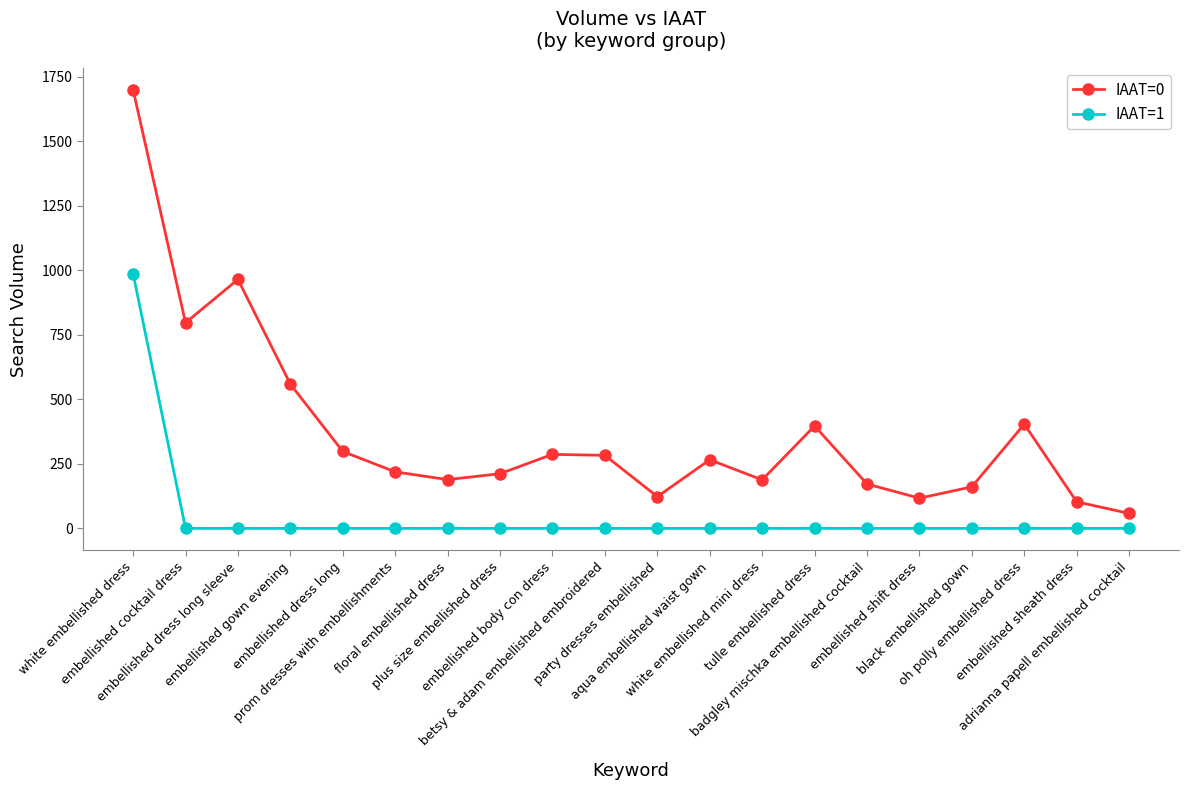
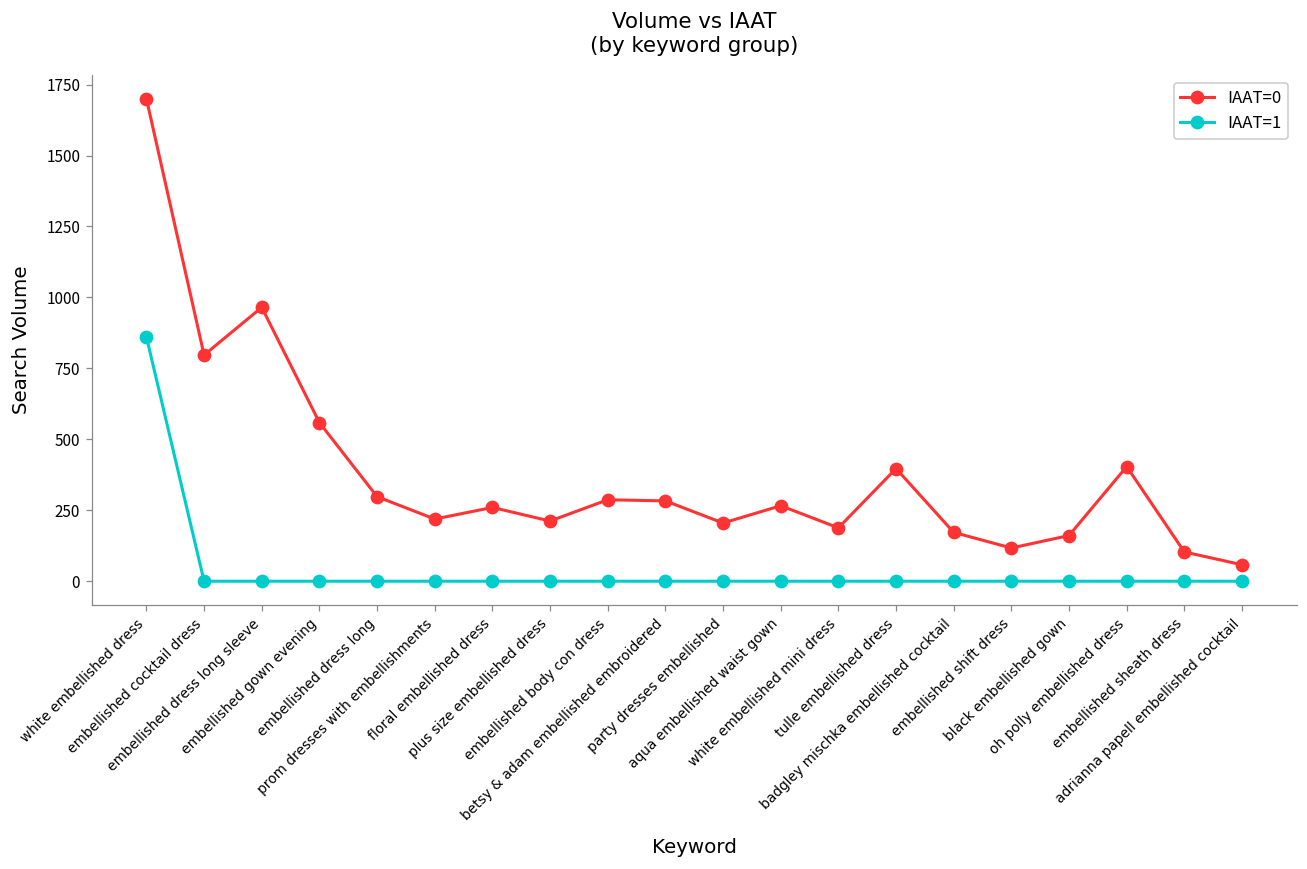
IAAT=1, white embellished dress: 990 -> 860
IAAT=0, floral embellished dress: 190 -> 260
IAAT=0, party dresses embellished: 120 -> 210
